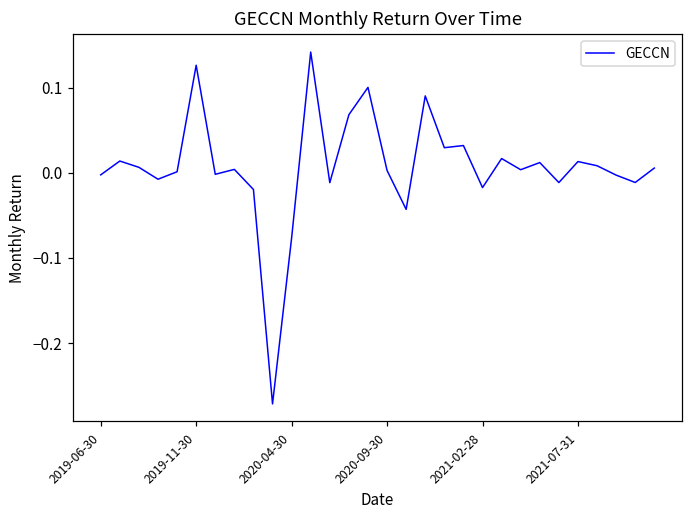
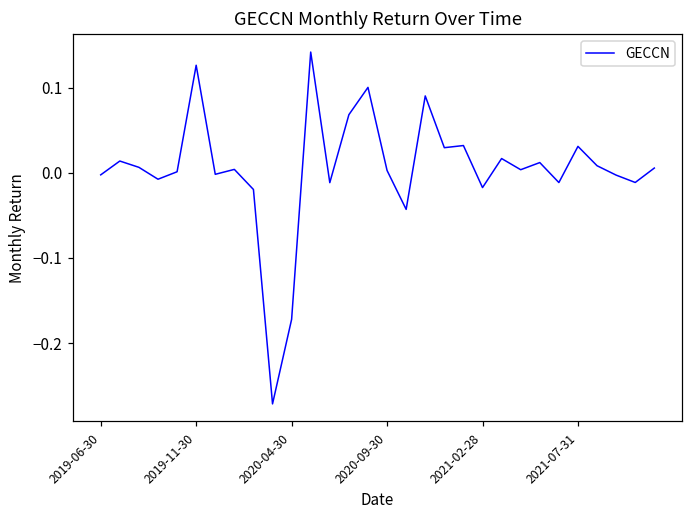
2020-04-30: -0.08 -> -0.17
2021-07-31: 0.01 -> 0.03
